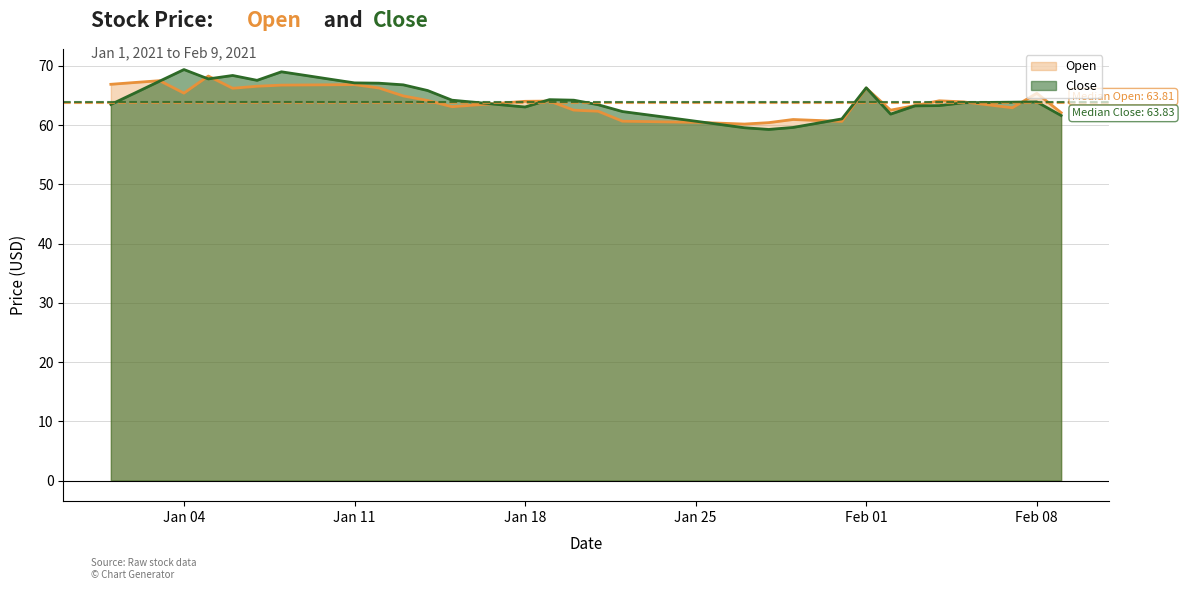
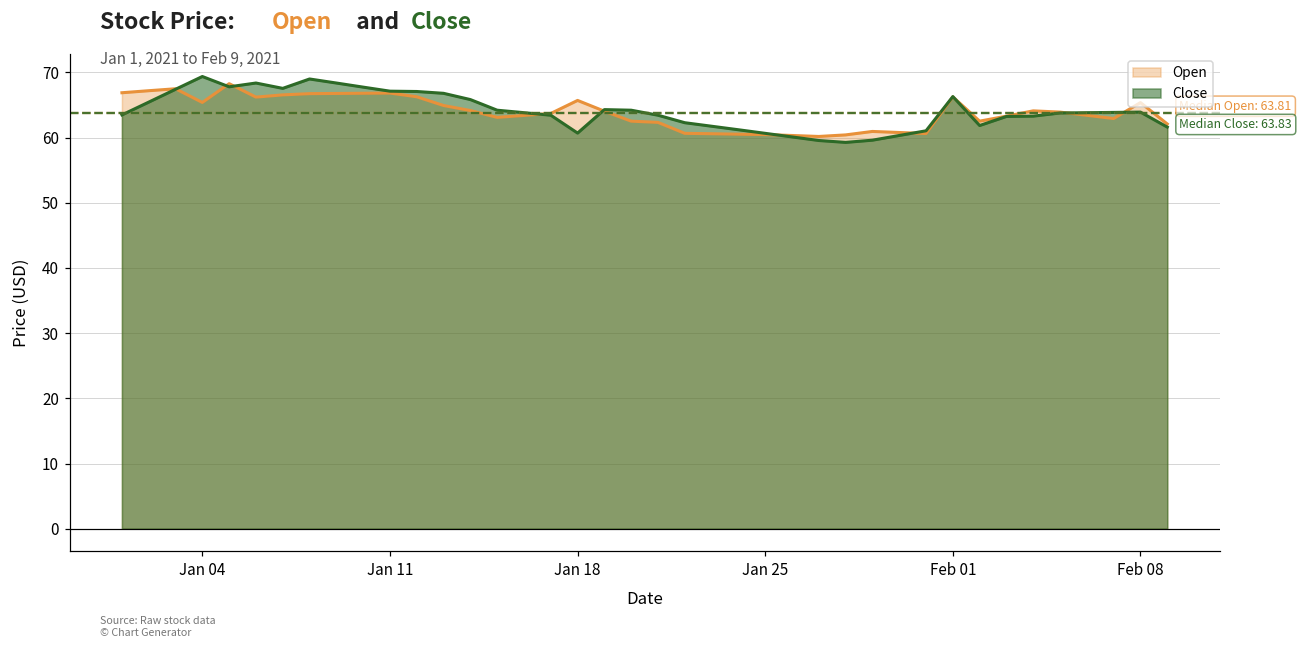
Open, Jan 18: 64 -> 66
Close, Jan 18: 63 -> 61
